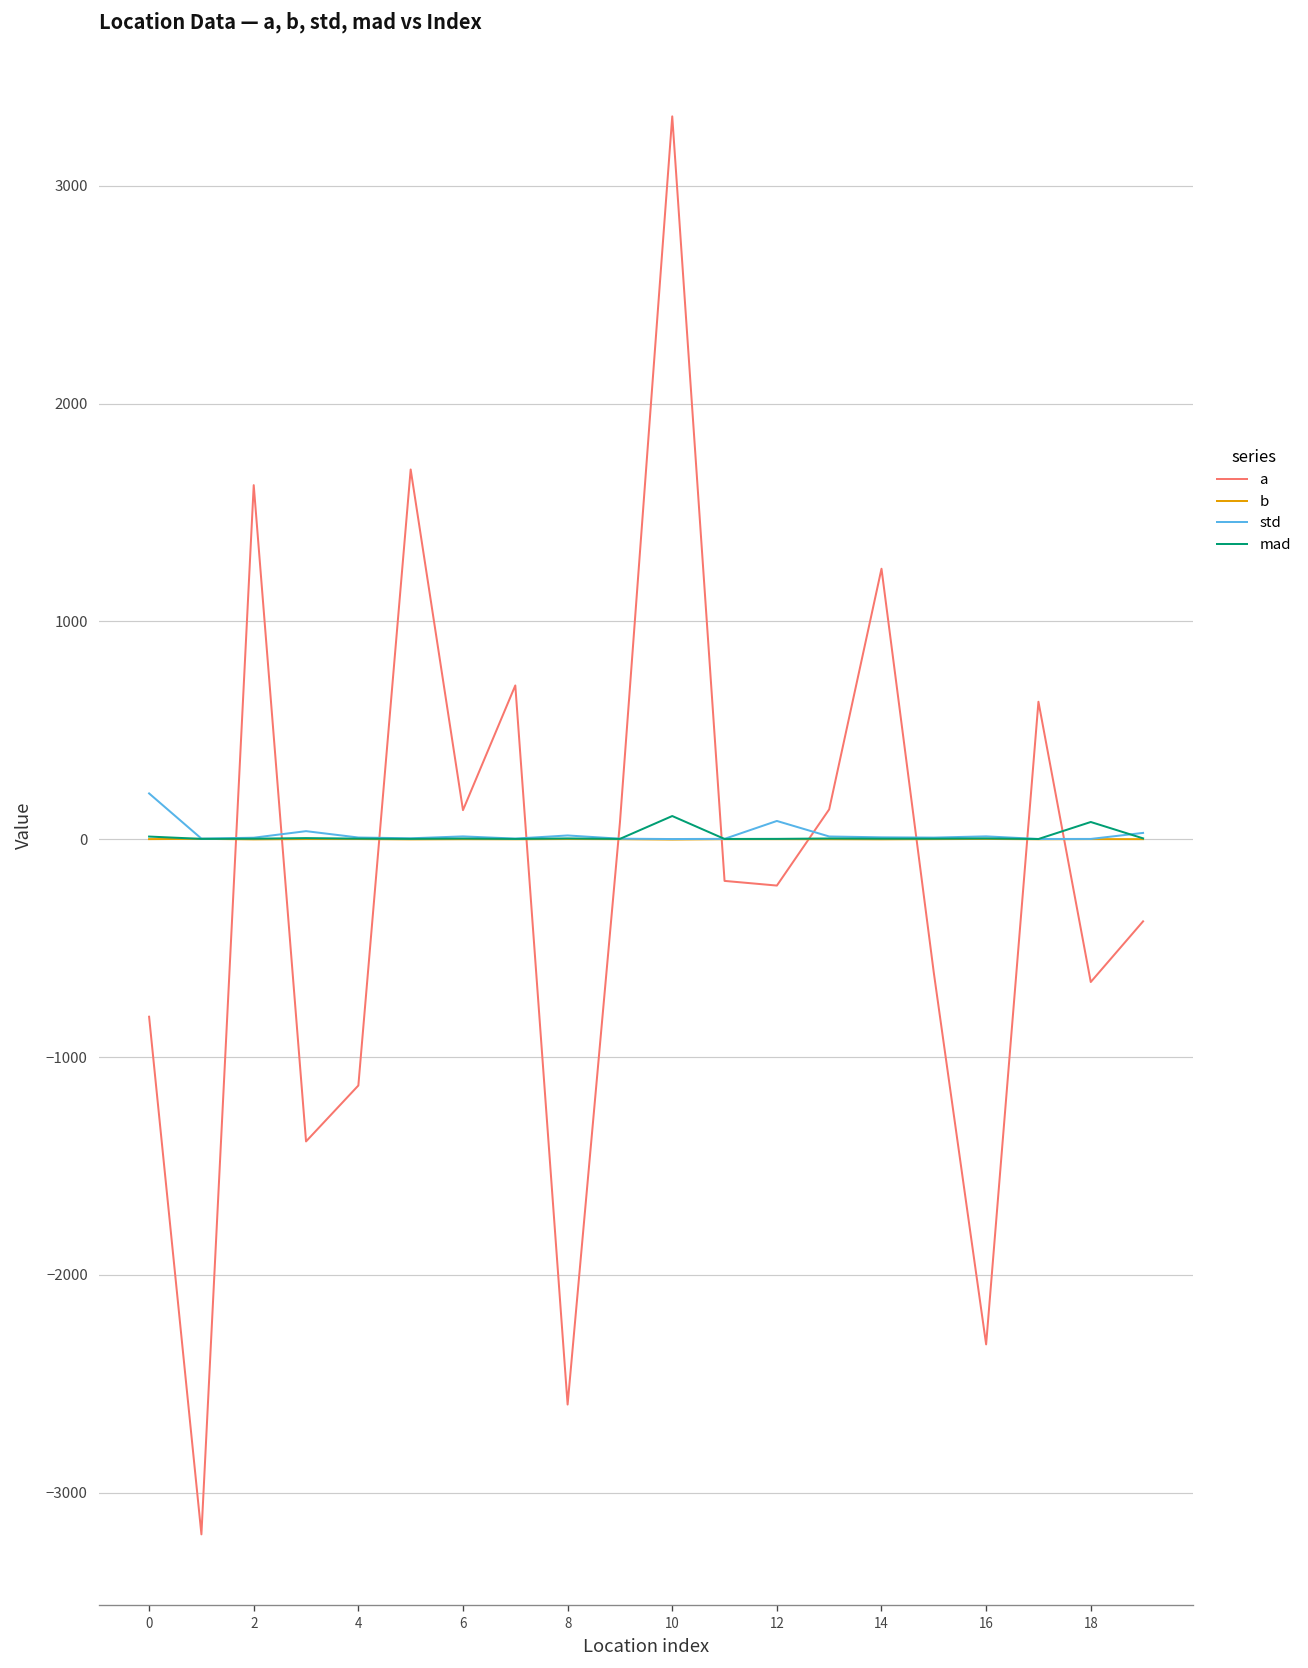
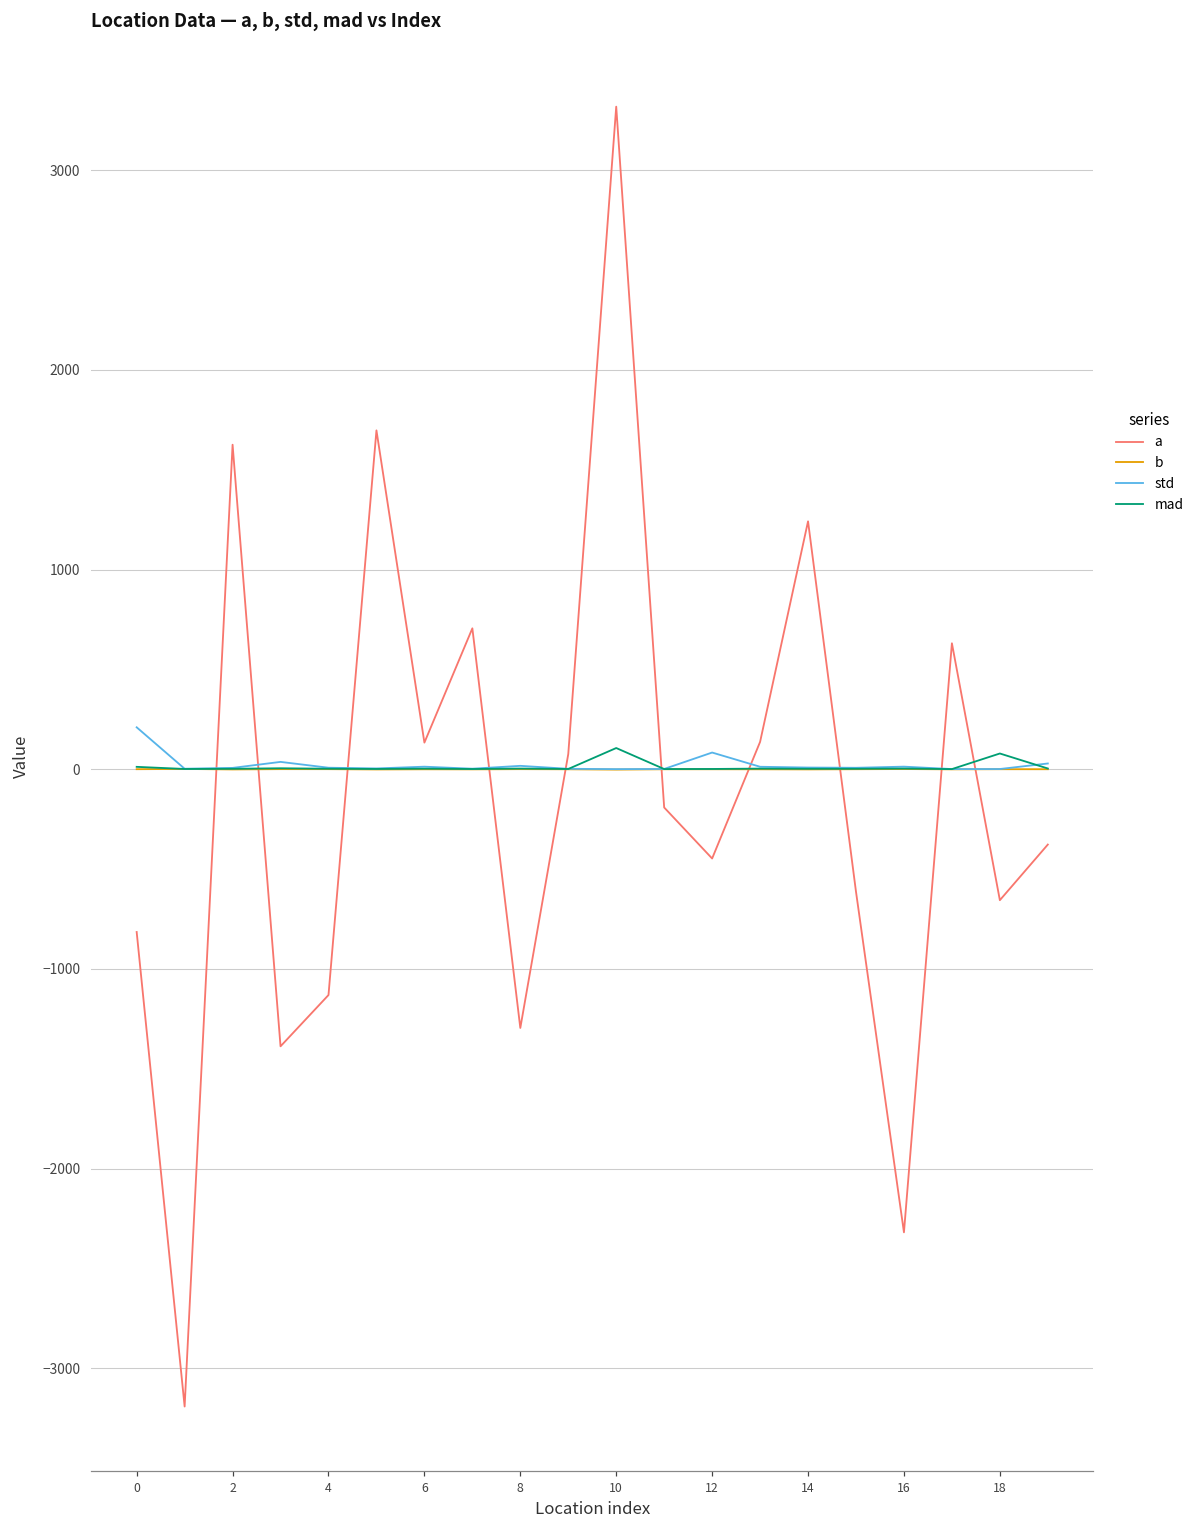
a, 8: -2600 -> -1300
a, 12: -210 -> -450
